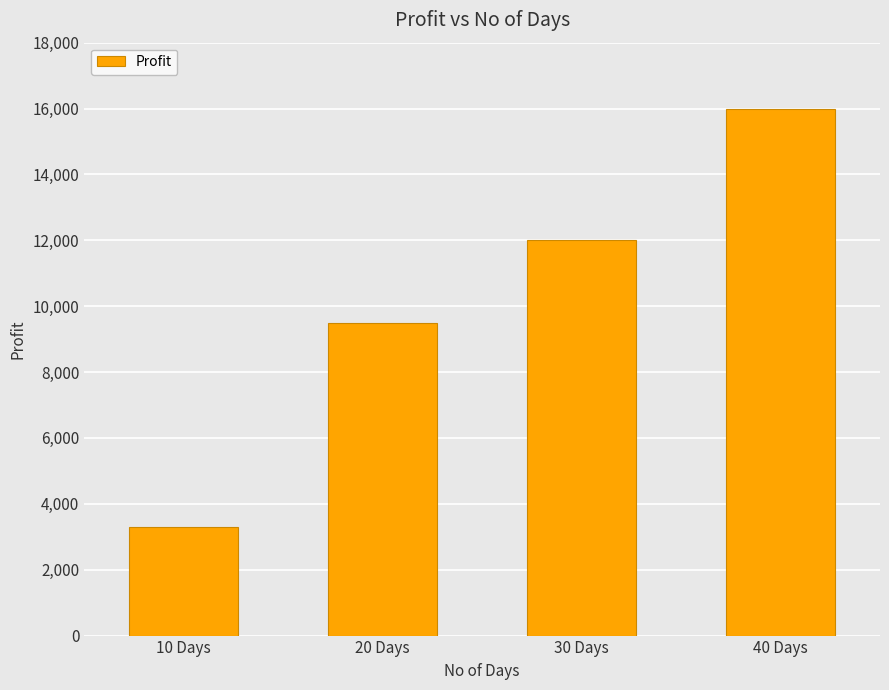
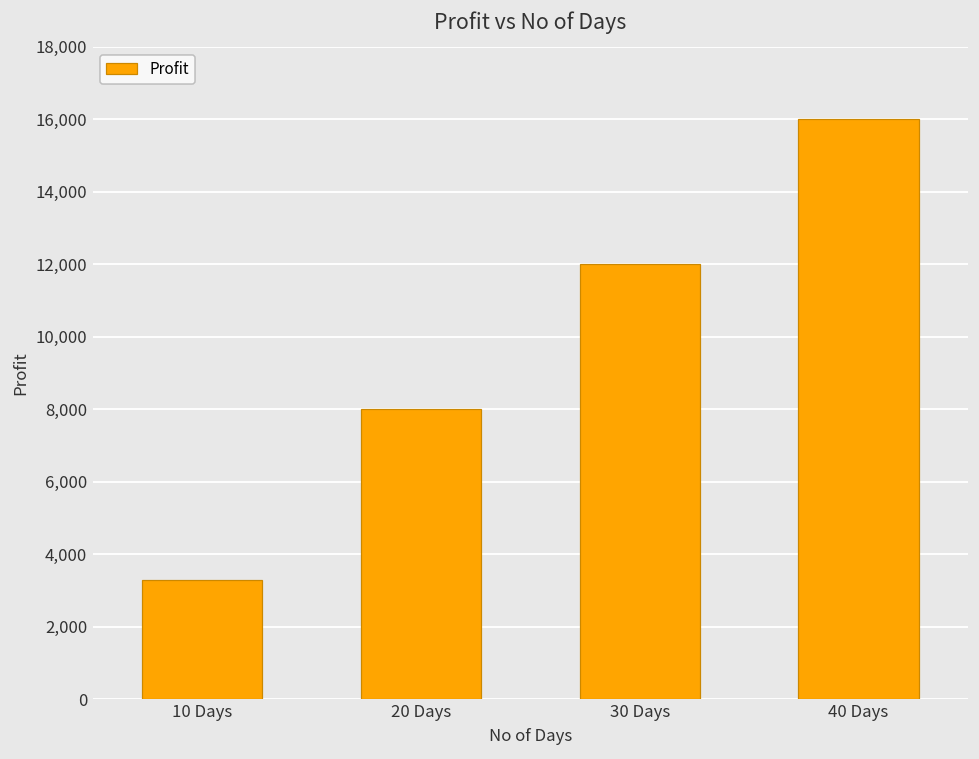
20 Days: 9,500 -> 8,000
